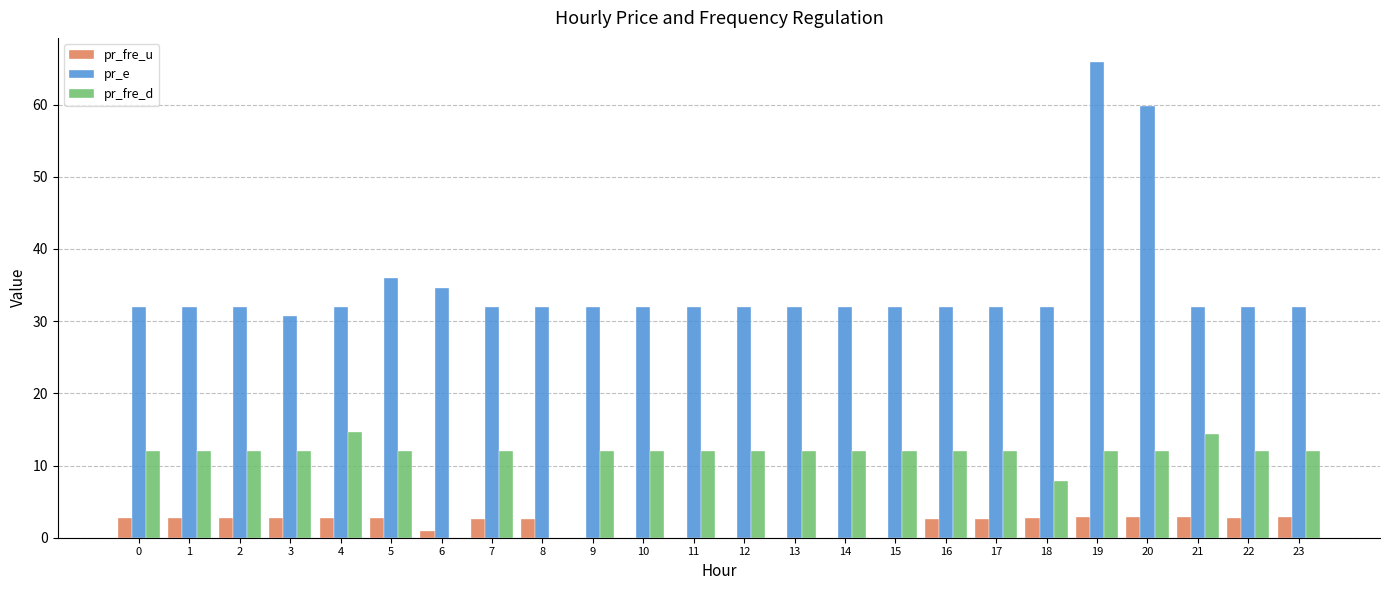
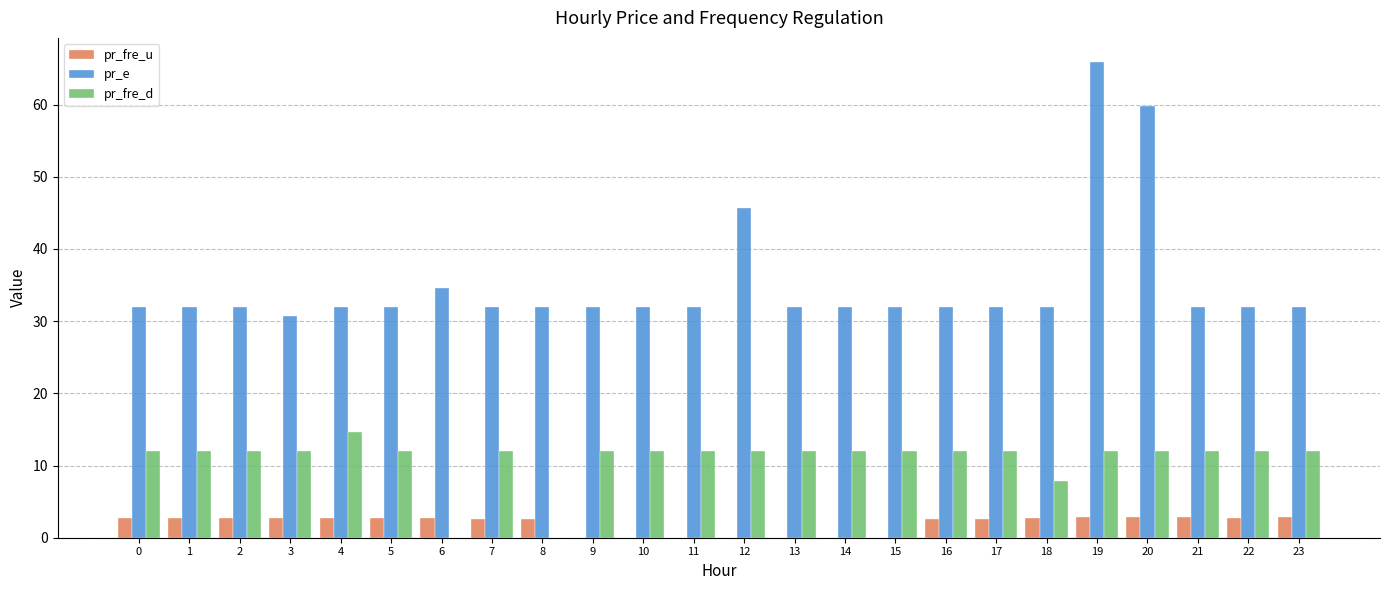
pr_e, 5: 36 -> 32
pr_fre_u, 6: 1 -> 3
pr_e, 12: 32 -> 46
pr_fre_d, 21: 14 -> 12
